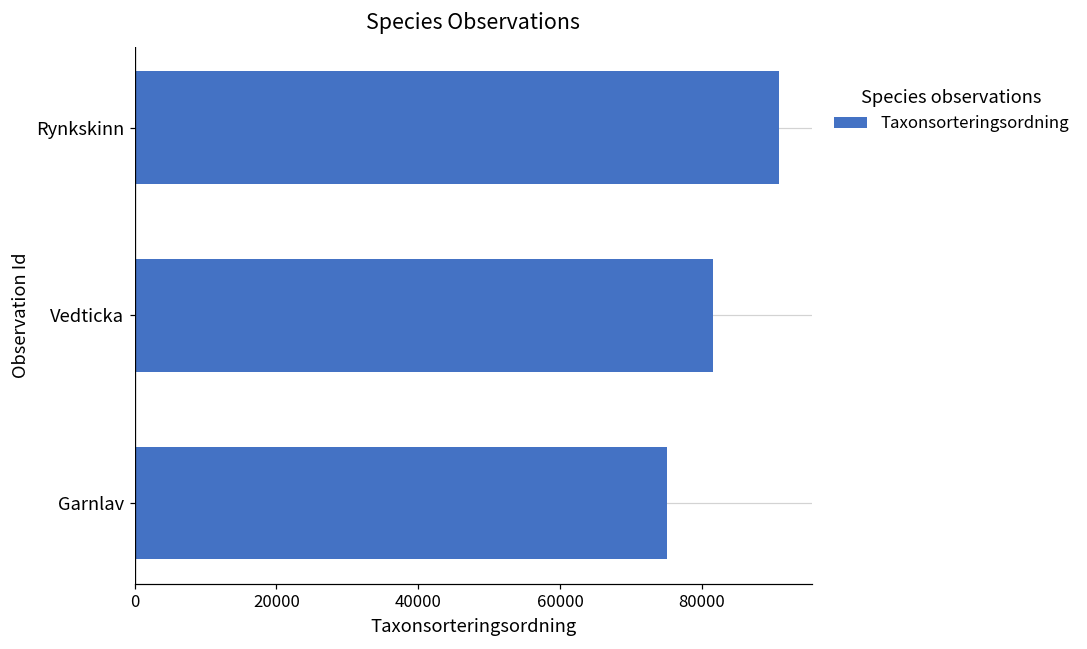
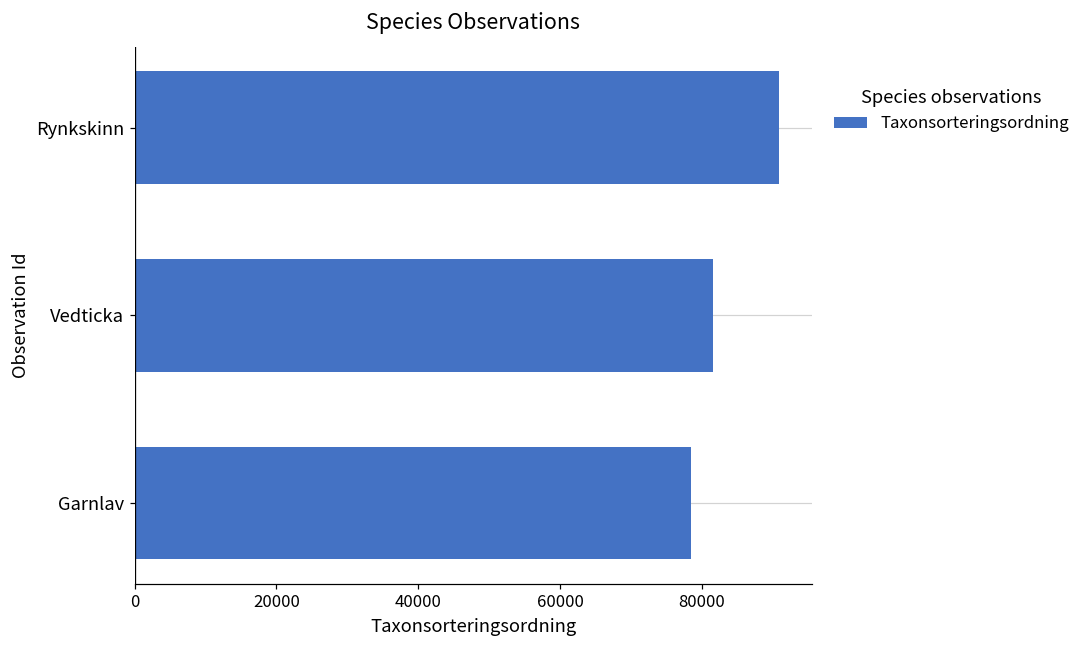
Garnlav: 75000 -> 78000
